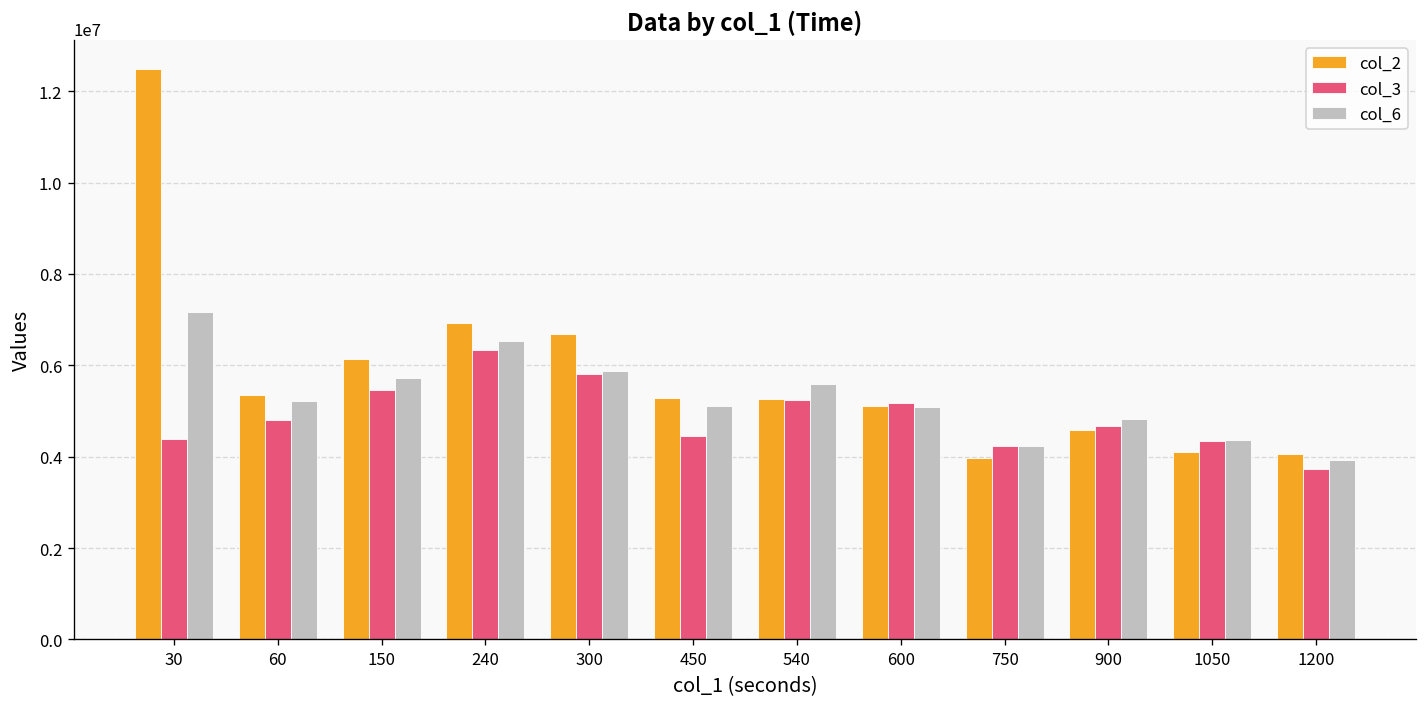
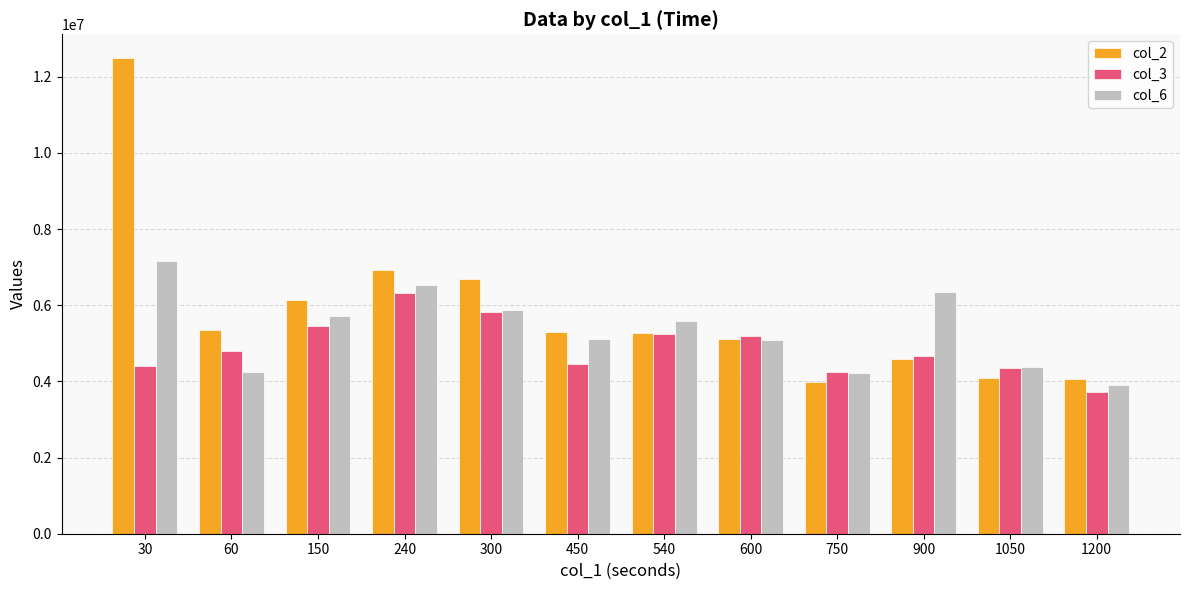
col_6, 60: 5200000 -> 4300000
col_6, 900: 4800000 -> 6300000
